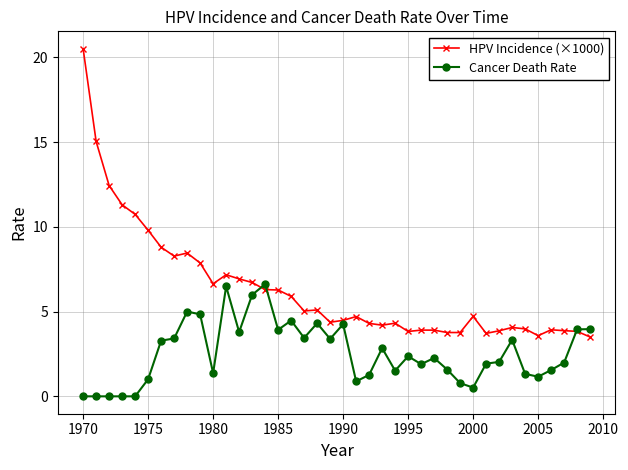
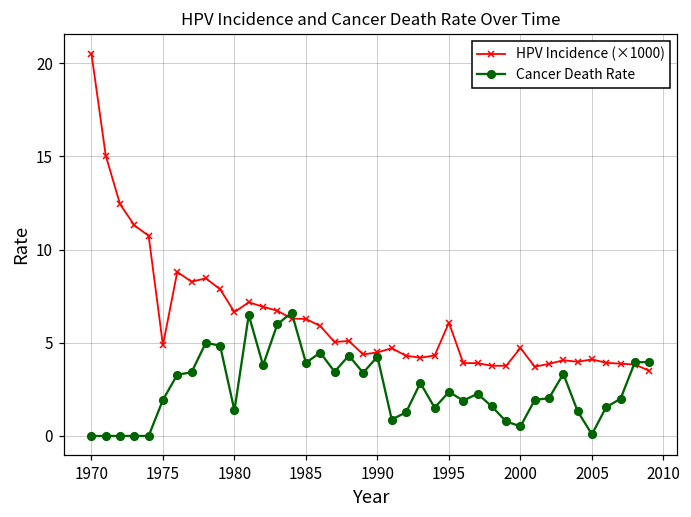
HPV Incidence (×1000), 1975: 9.8 -> 4.9
Cancer Death Rate, 1975: 1.0 -> 1.9
HPV Incidence (×1000), 1995: 3.8 -> 6.1
HPV Incidence (×1000), 2005: 3.6 -> 4.1
Cancer Death Rate, 2005: 1.2 -> 0.1
